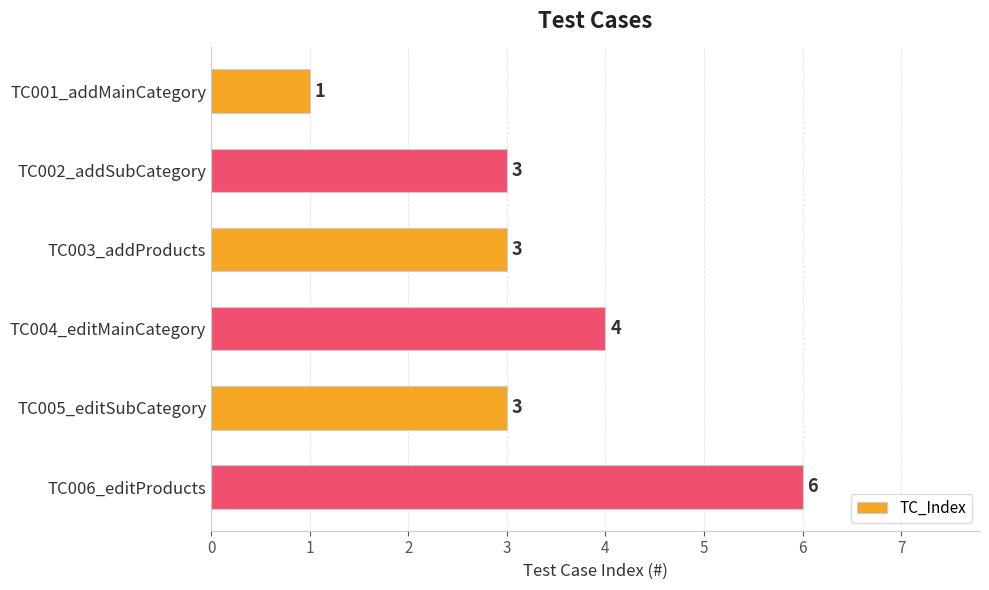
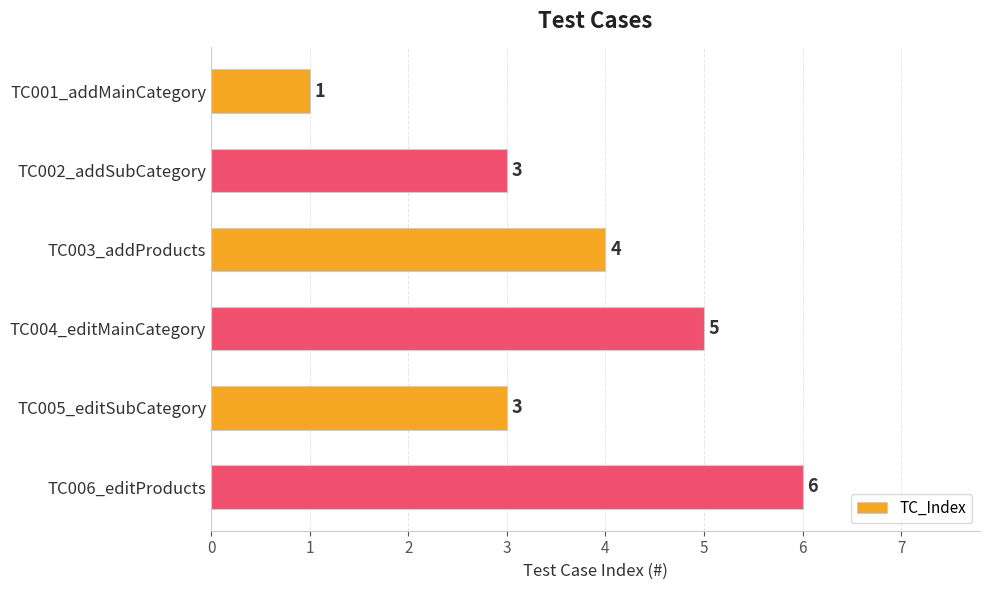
TC003_addProducts: 3 -> 4
TC004_editMainCategory: 4 -> 5
